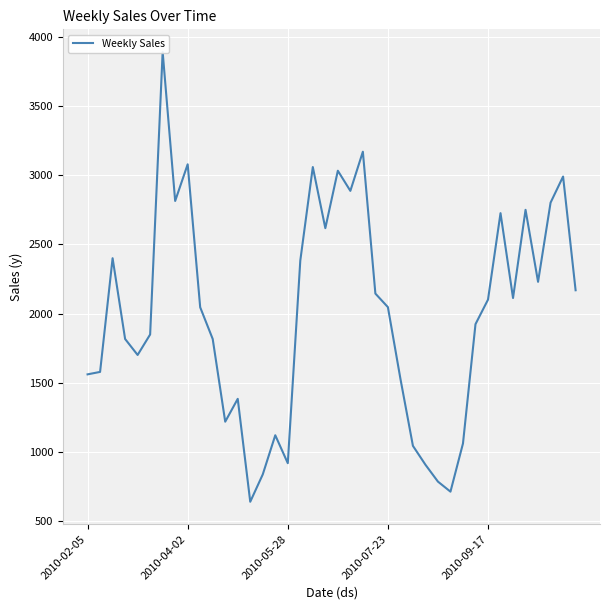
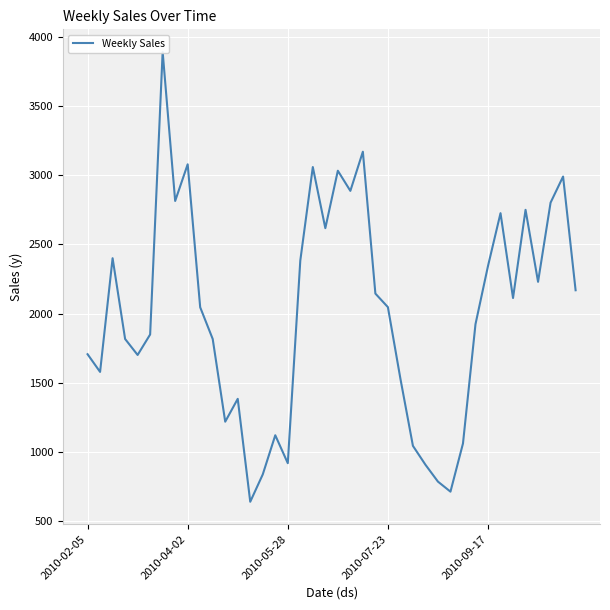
2010-02-05: 1560 -> 1710
2010-09-17: 2100 -> 2340
